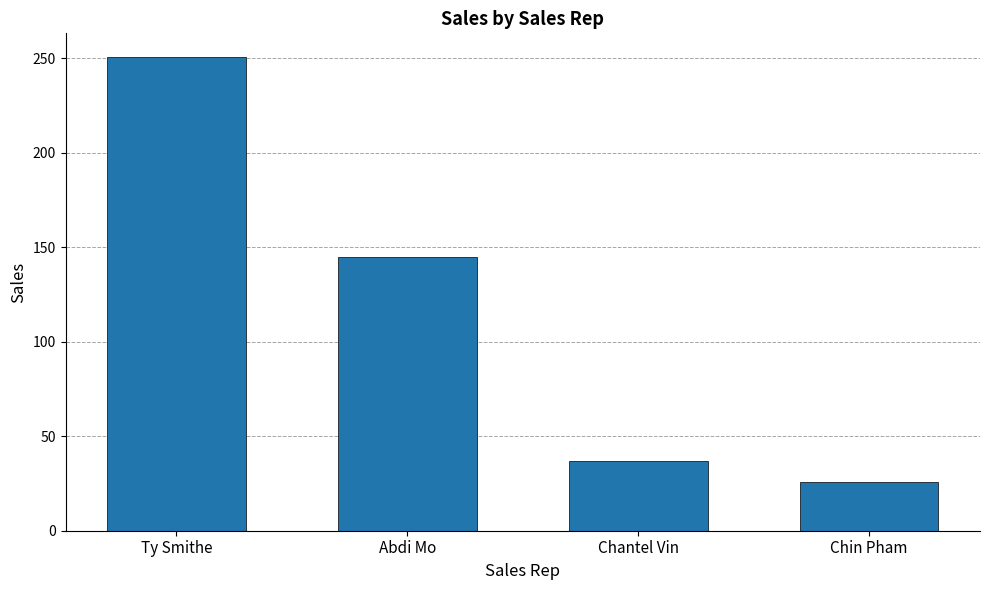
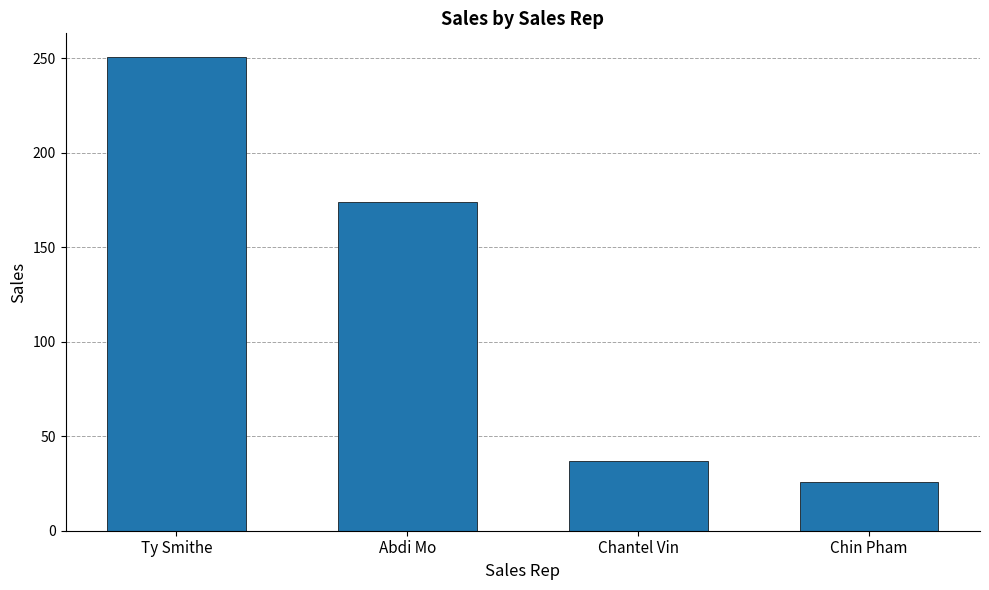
Abdi Mo: 145 -> 174
